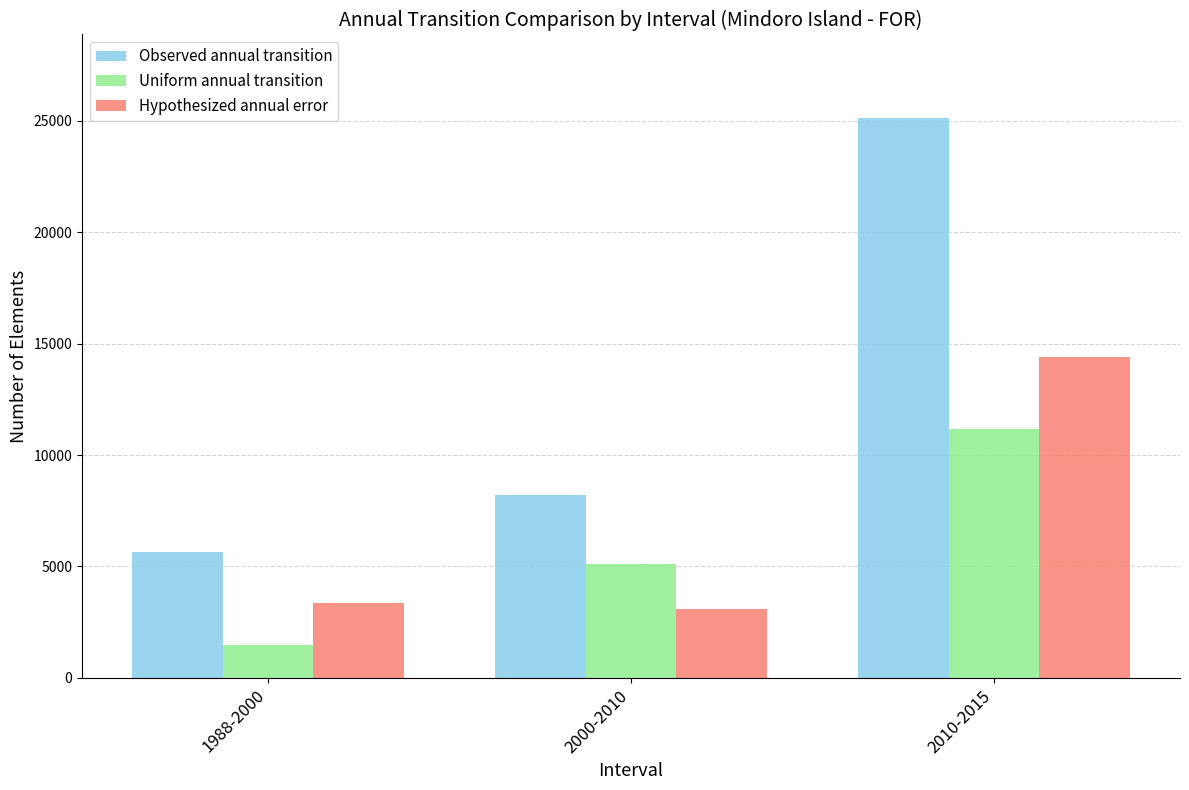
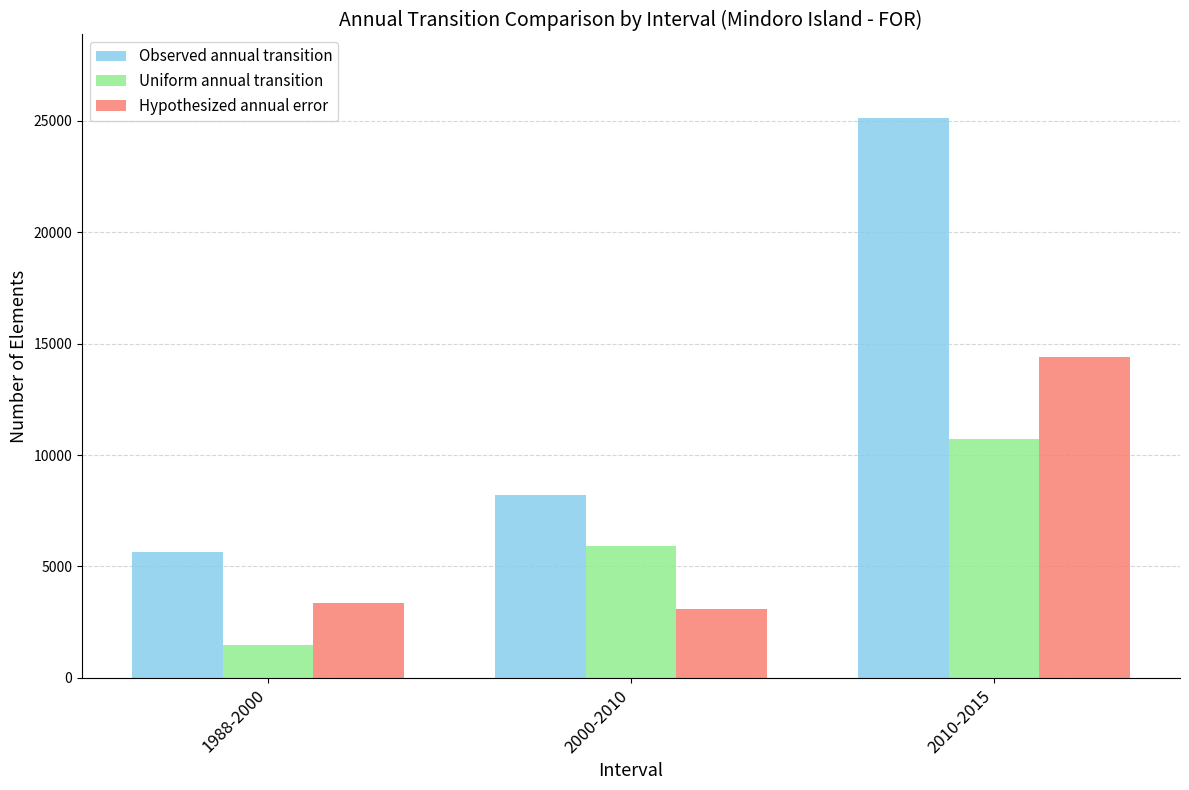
Uniform annual transition, 2000-2010: 5100 -> 5900
Uniform annual transition, 2010-2015: 11200 -> 10700
